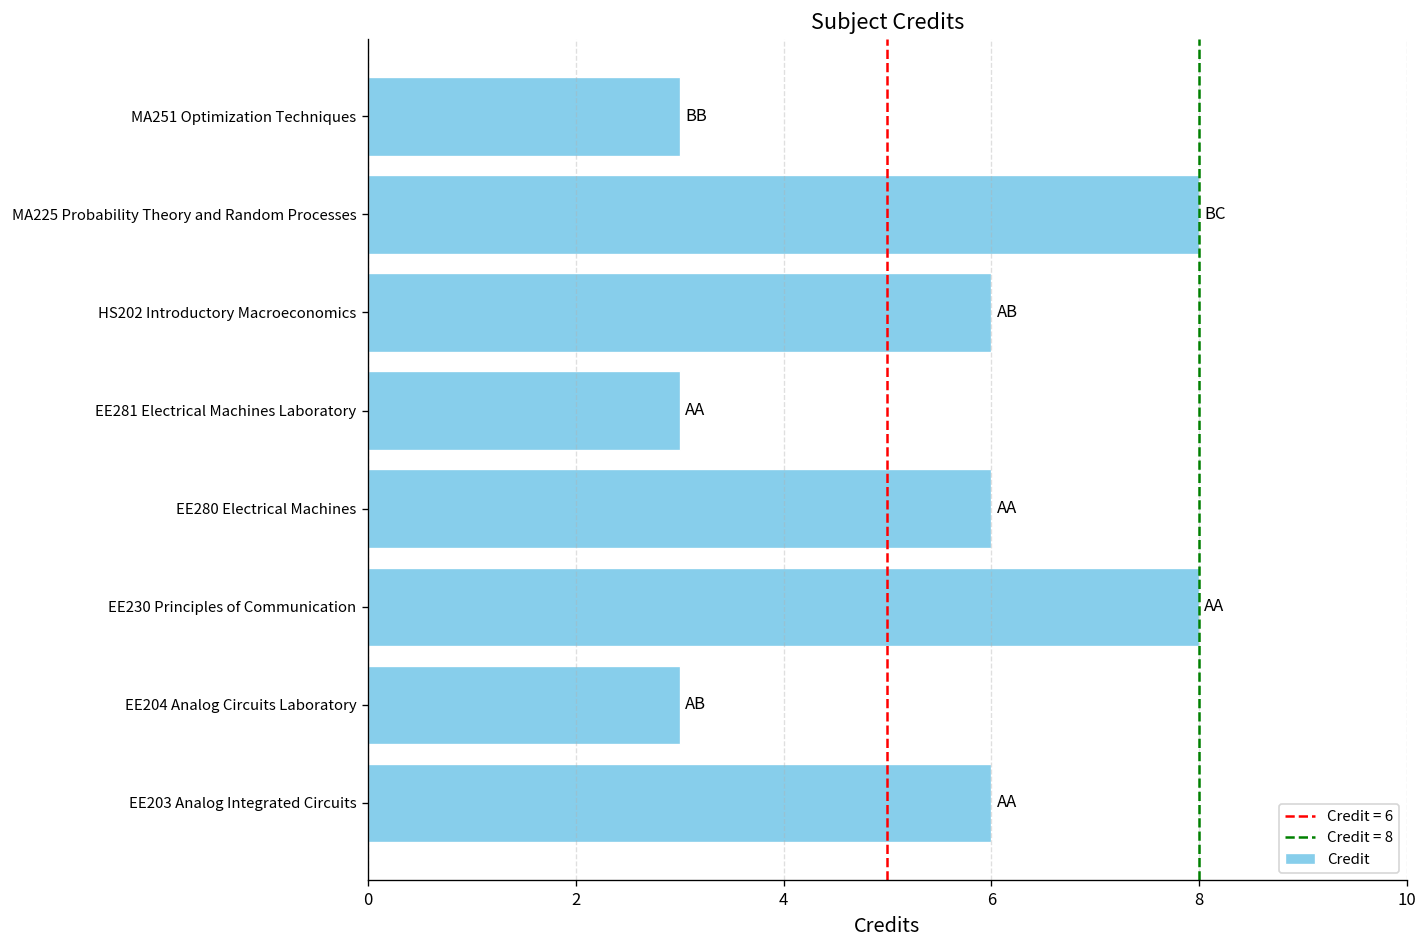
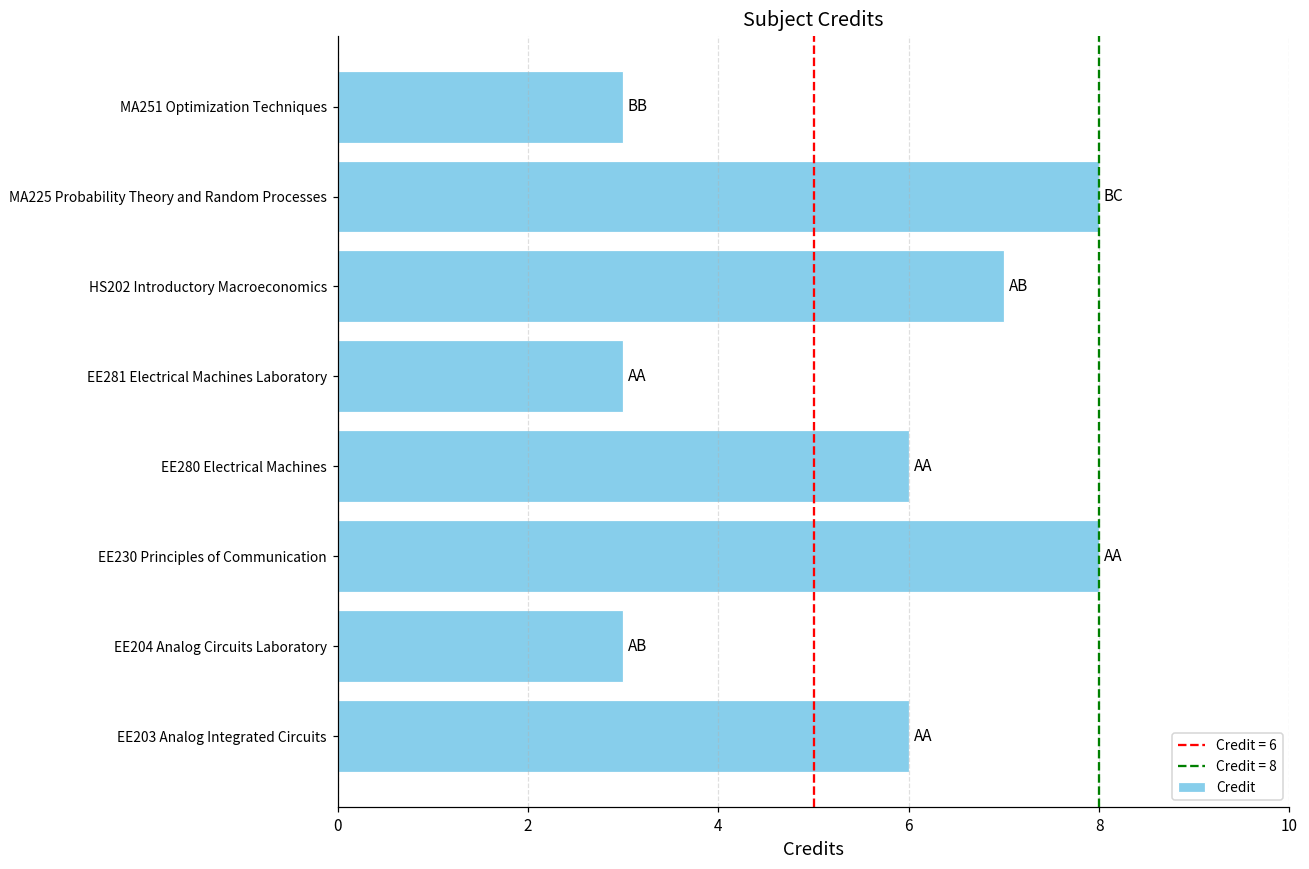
HS202 Introductory Macroeconomics: 6 -> 7
